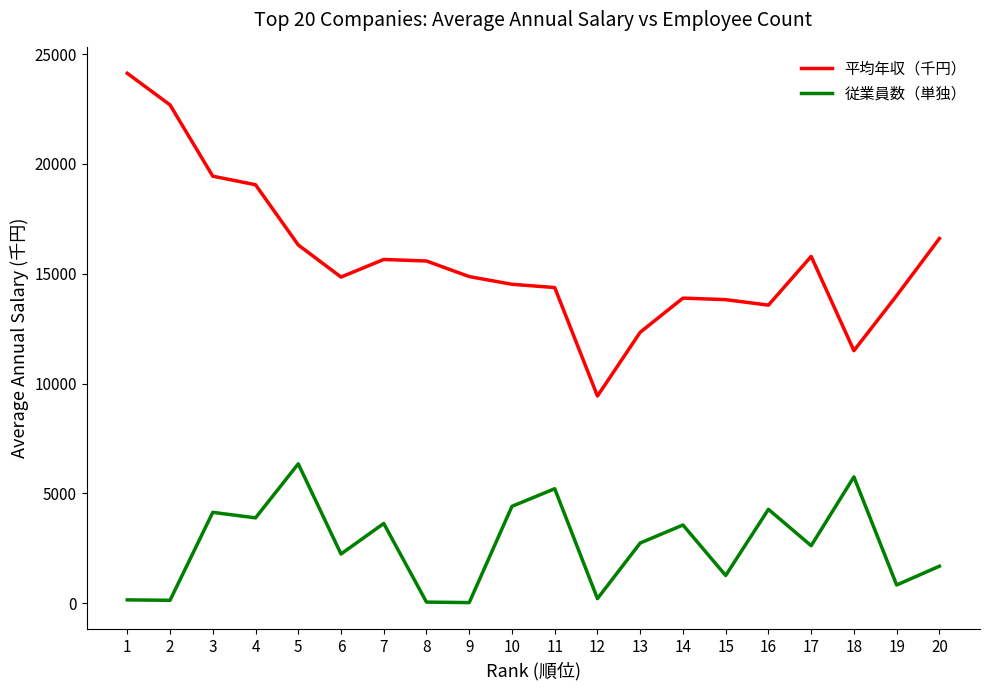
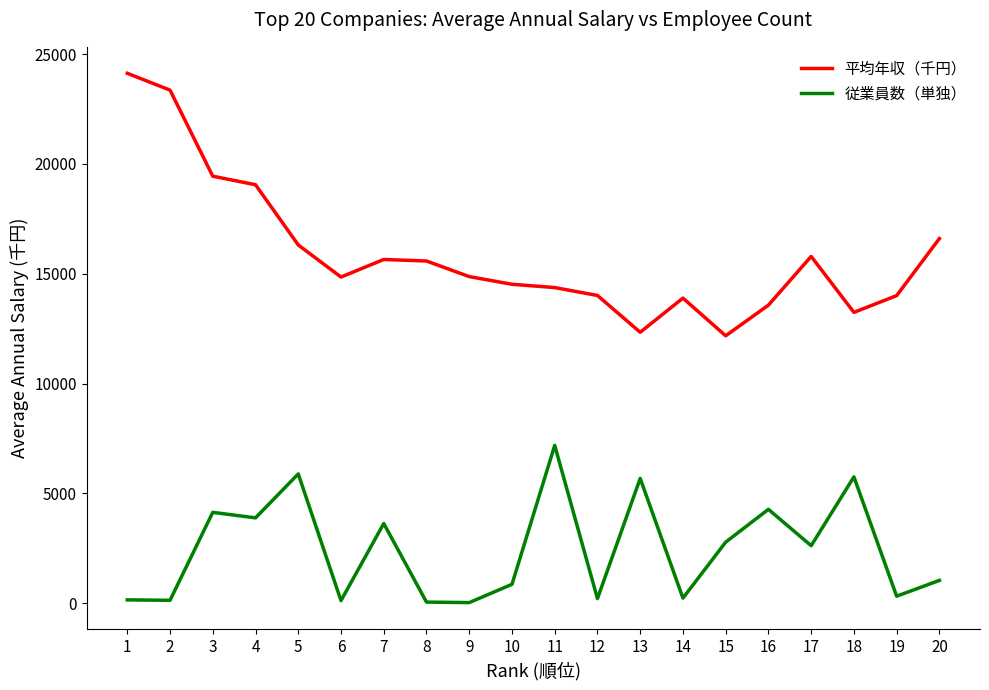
平均年収（千円）, 2: 22700 -> 23400
従業員数（単独）, 5: 6300 -> 5900
従業員数（単独）, 6: 2200 -> 100
従業員数（単独）, 10: 4400 -> 900
従業員数（単独）, 11: 5200 -> 7200
平均年収（千円）, 12: 9400 -> 14000
従業員数（単独）, 13: 2700 -> 5700
従業員数（単独）, 14: 3600 -> 200
平均年収（千円）, 15: 13800 -> 12200
従業員数（単独）, 15: 1300 -> 2800
平均年収（千円）, 18: 11500 -> 13200
従業員数（単独）, 19: 800 -> 300
従業員数（単独）, 20: 1700 -> 1000
